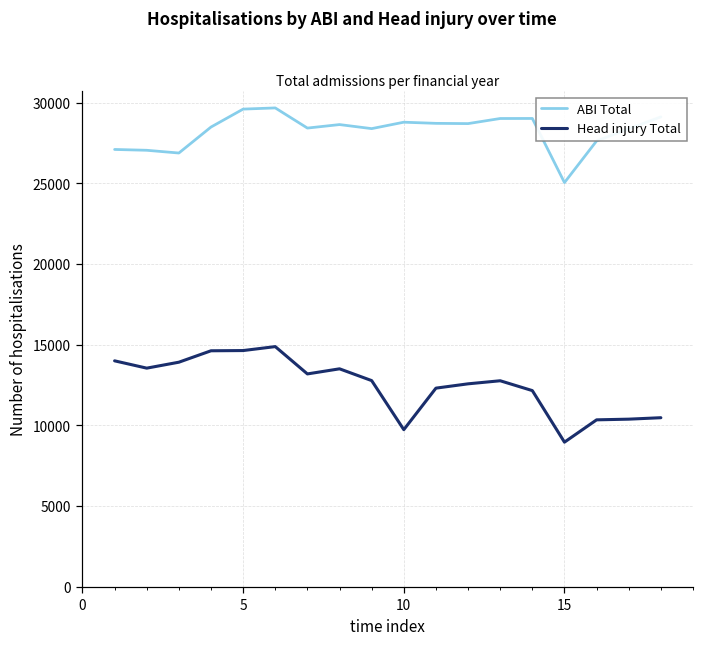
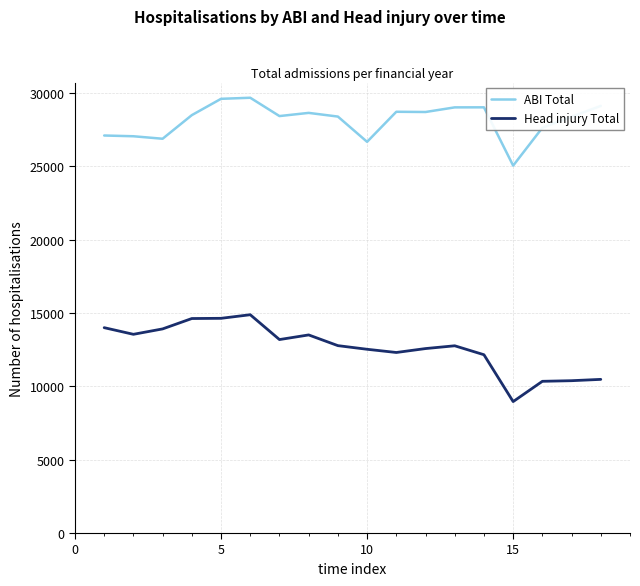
ABI Total, 10: 28800 -> 26700
Head injury Total, 10: 9700 -> 12500
